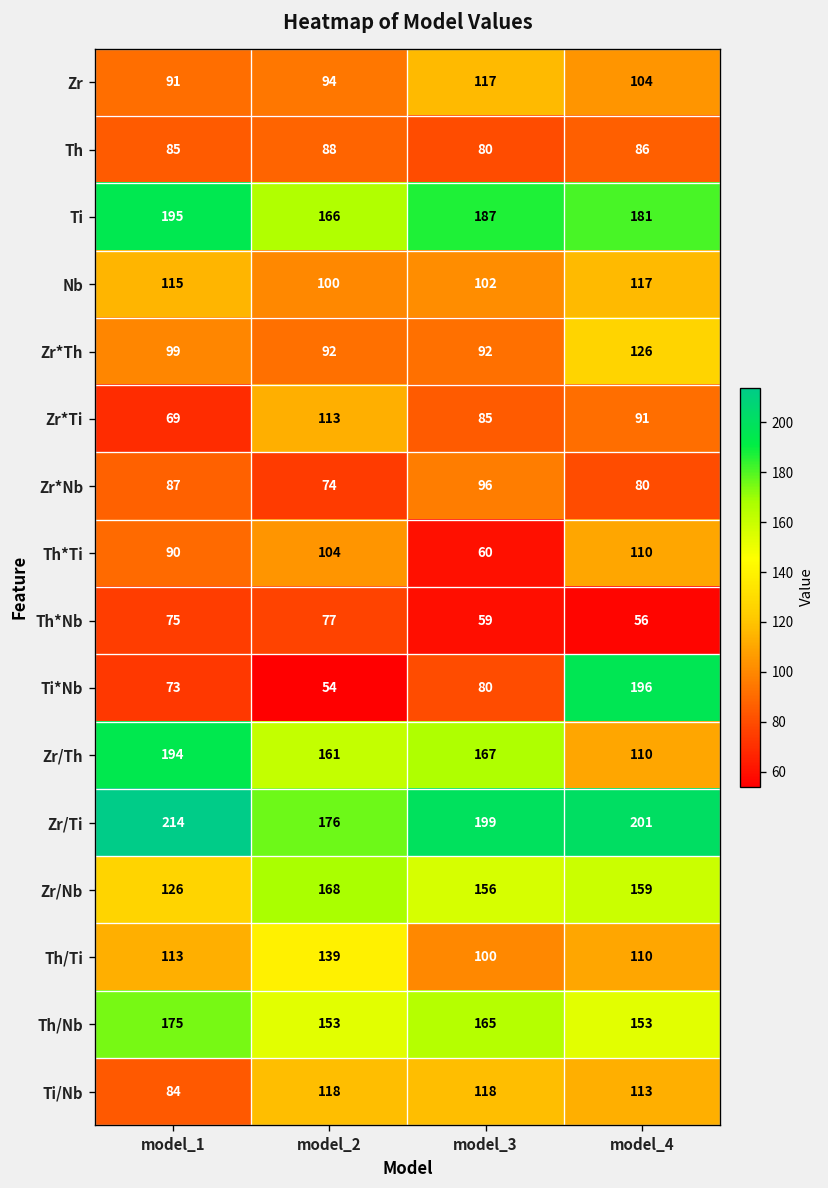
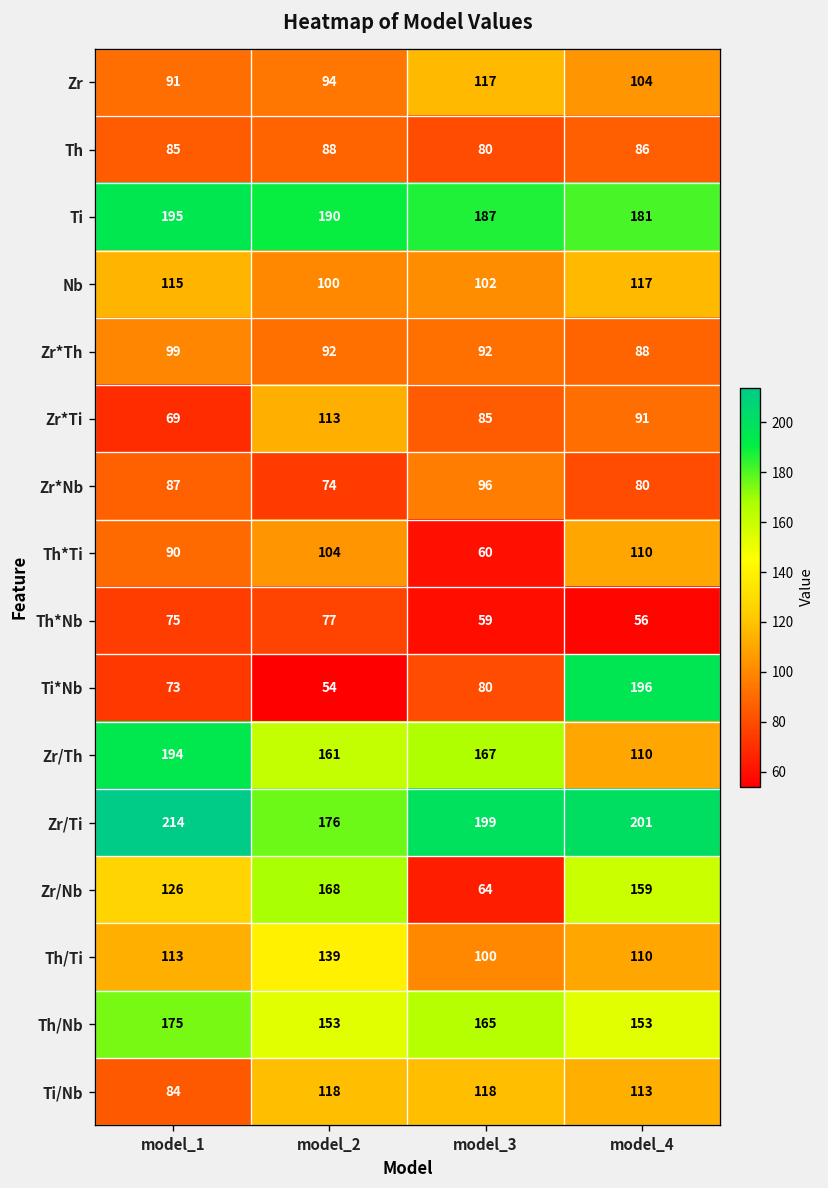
Ti, model_2: 166 -> 190
Zr*Th, model_4: 126 -> 88
Zr/Nb, model_3: 156 -> 64
